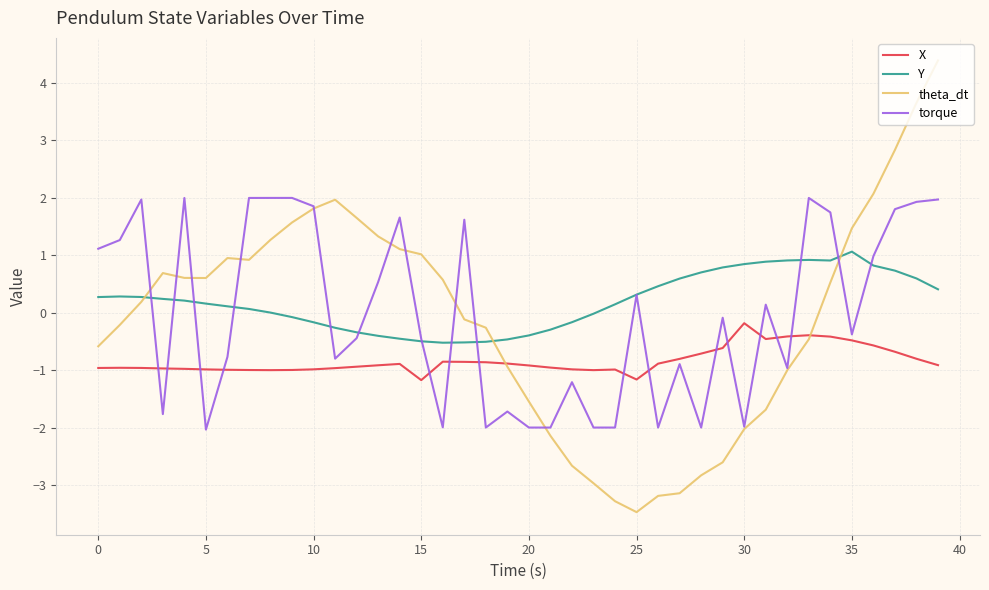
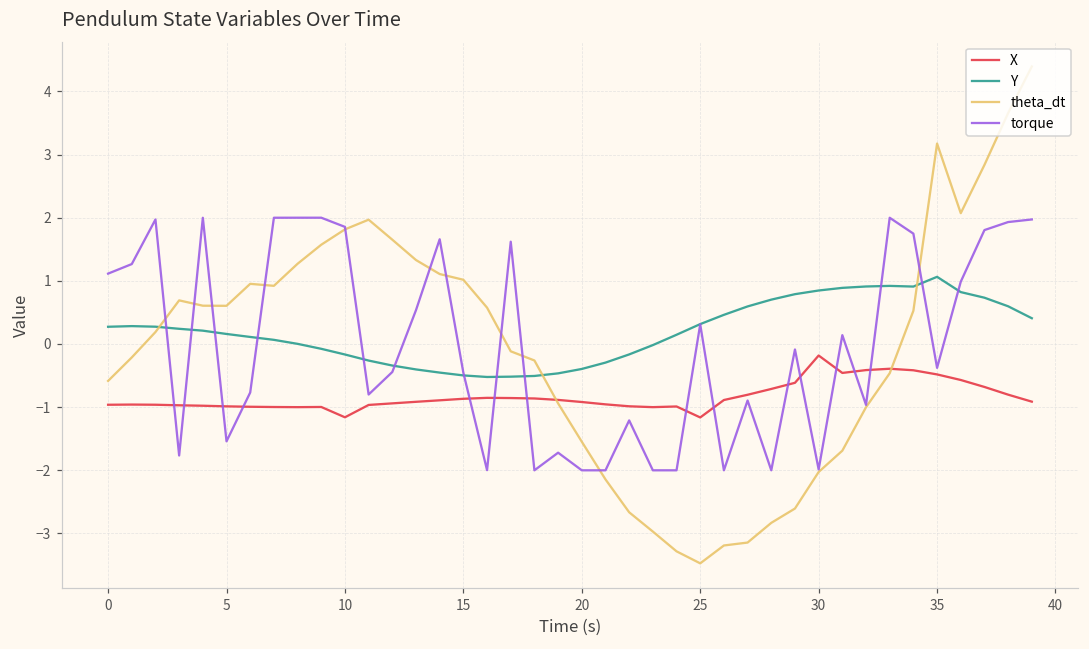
torque, 5: -2.0 -> -1.5
X, 10: -1.0 -> -1.2
X, 15: -1.2 -> -0.9
theta_dt, 35: 1.5 -> 3.2
